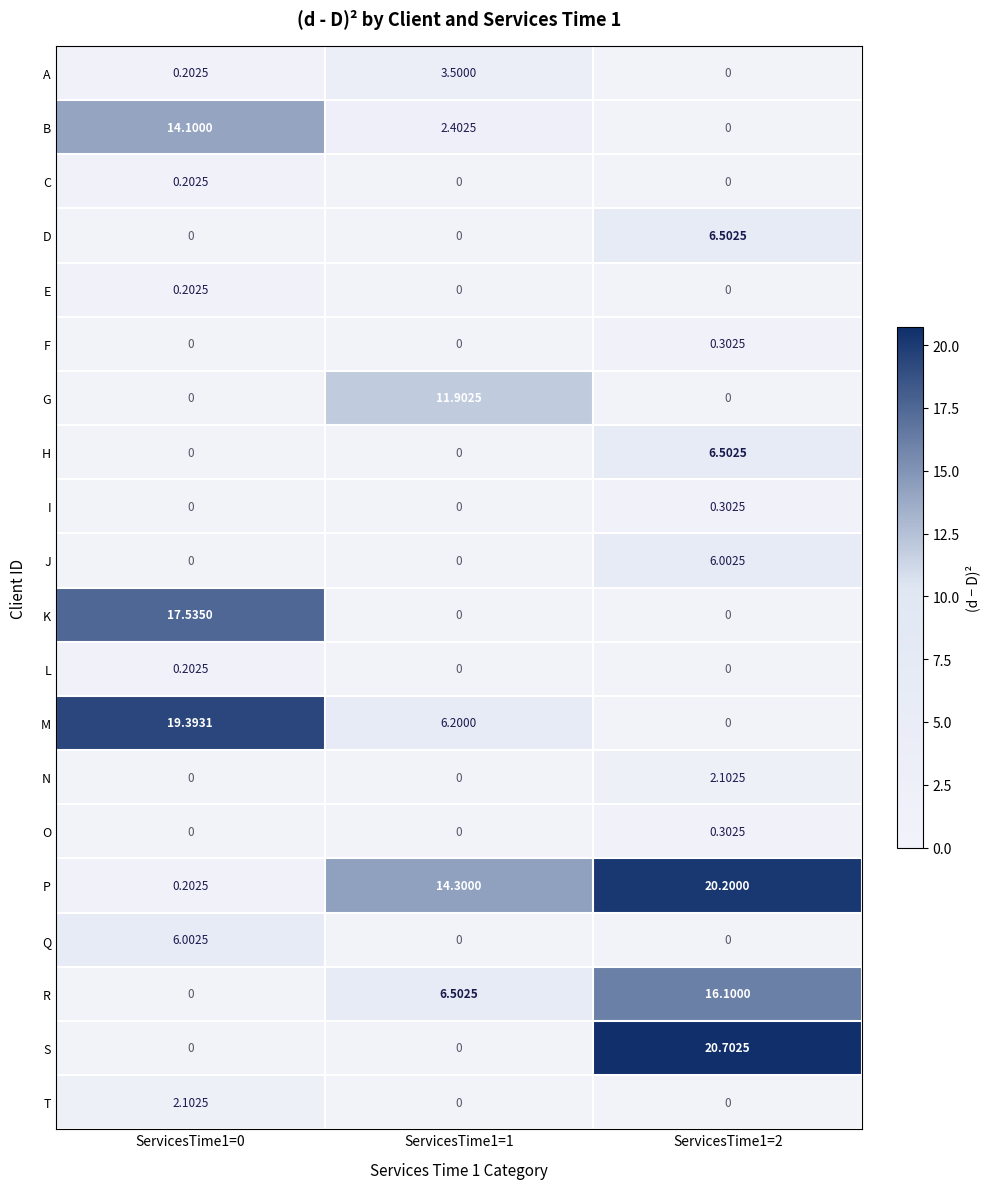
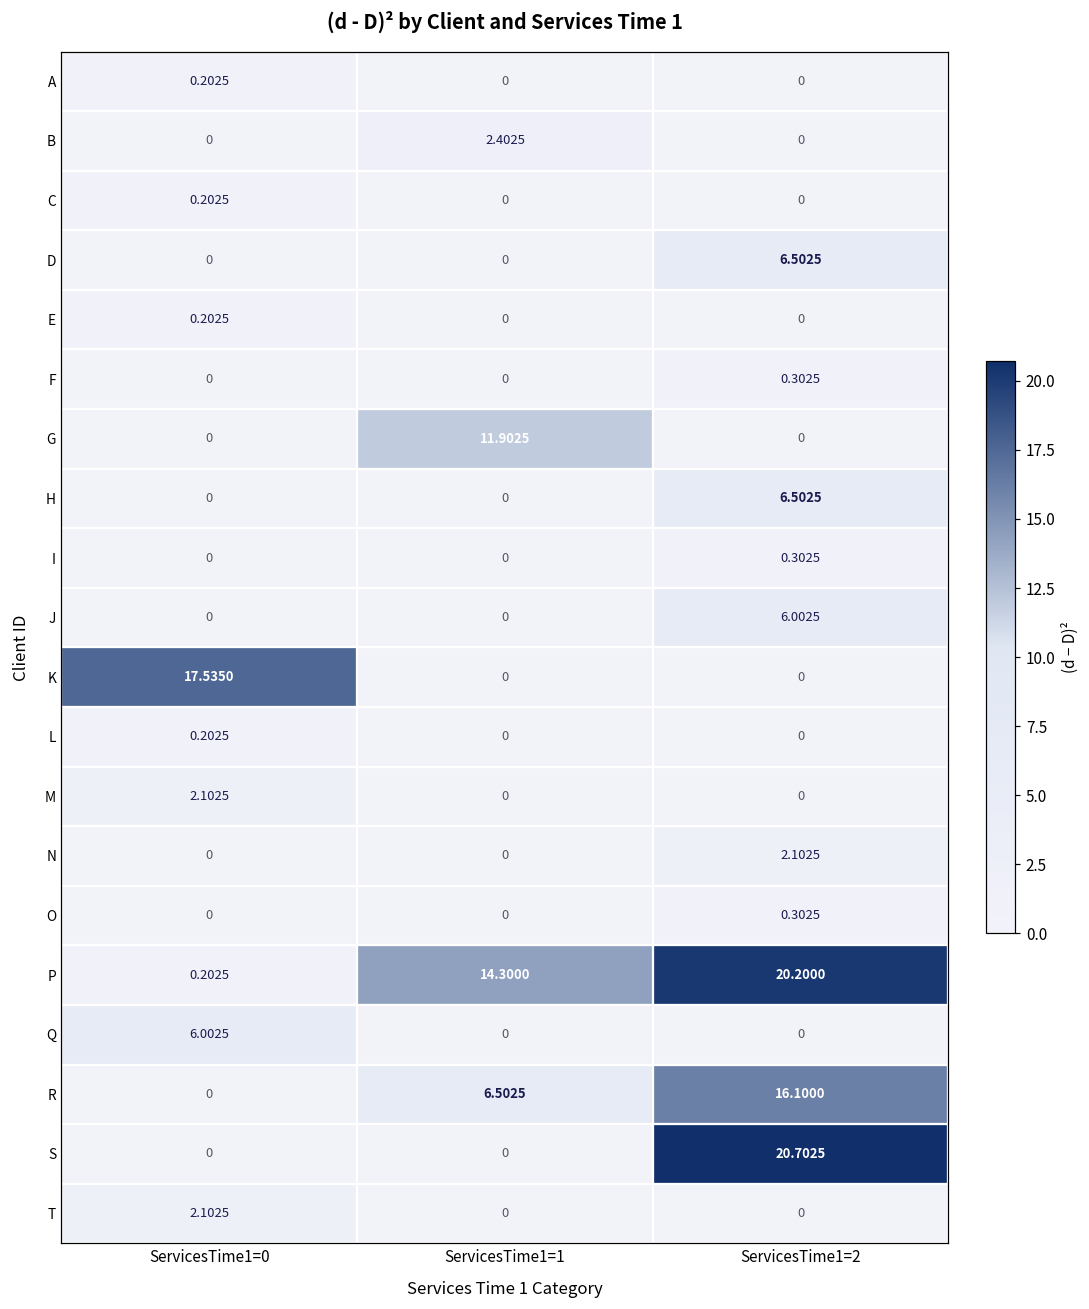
A, ServicesTime1=1: 3.5000 -> 0
B, ServicesTime1=0: 14.1000 -> 0
M, ServicesTime1=0: 19.3931 -> 2.1025
M, ServicesTime1=1: 6.2000 -> 0
